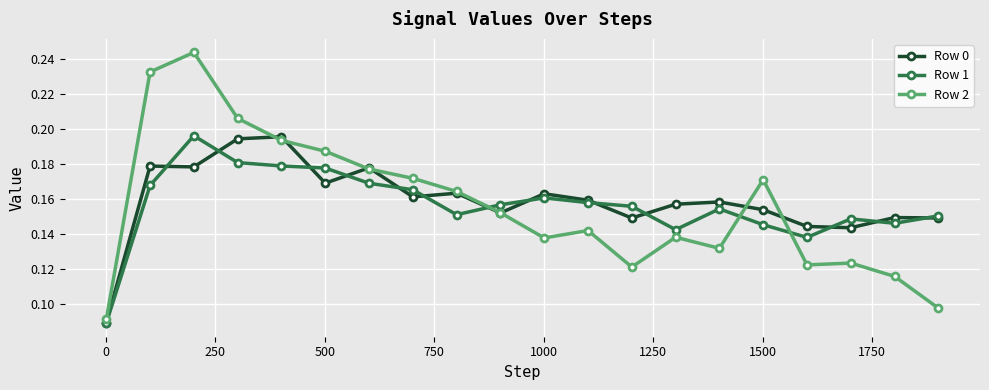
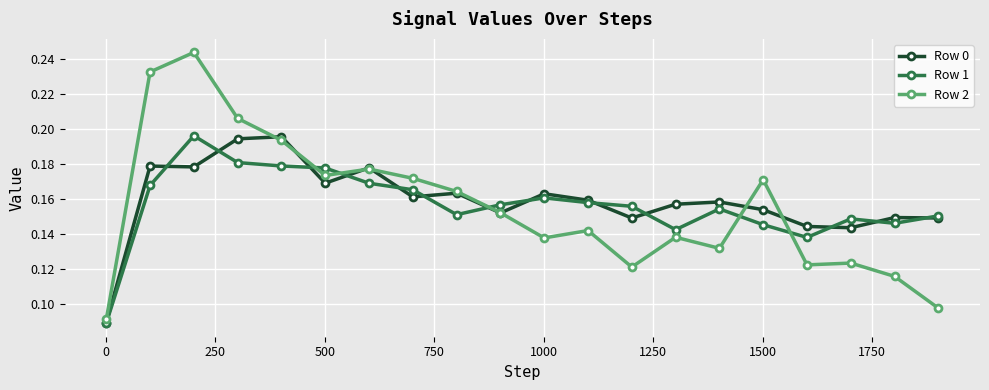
Row 2, 500: 0.187 -> 0.174
